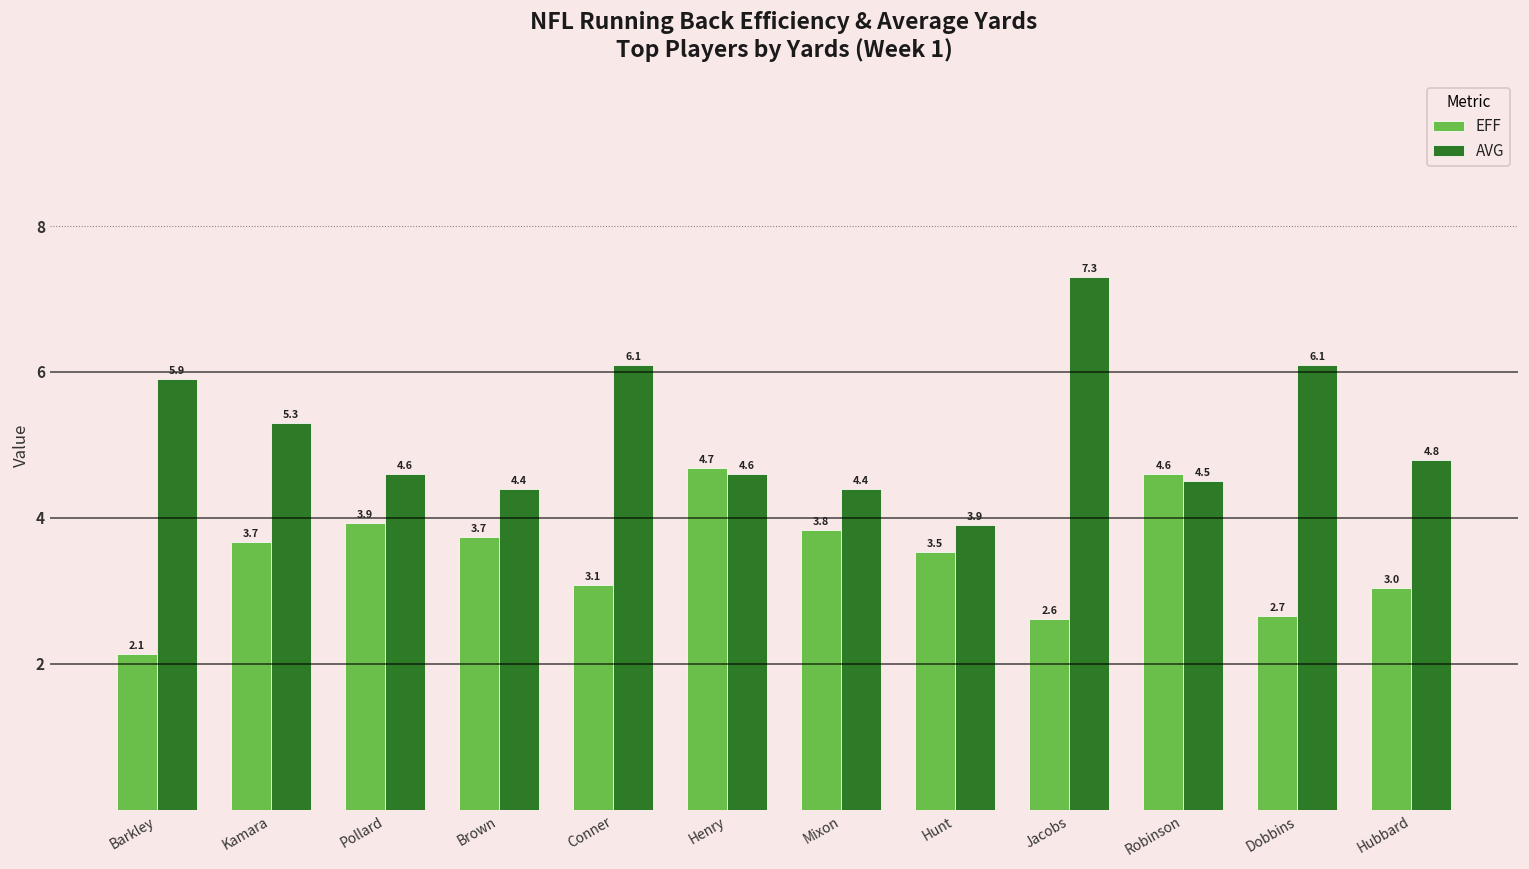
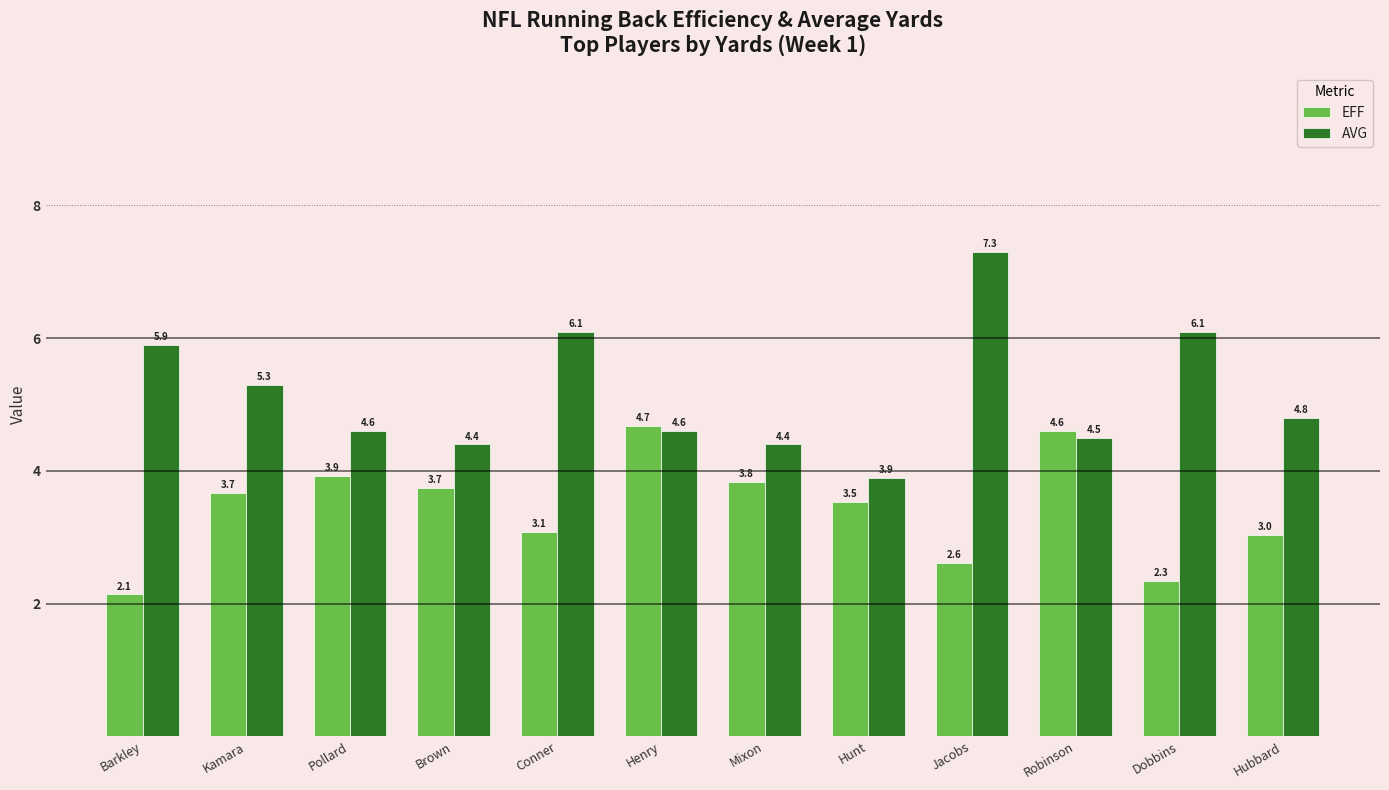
EFF, Dobbins: 2.7 -> 2.3
